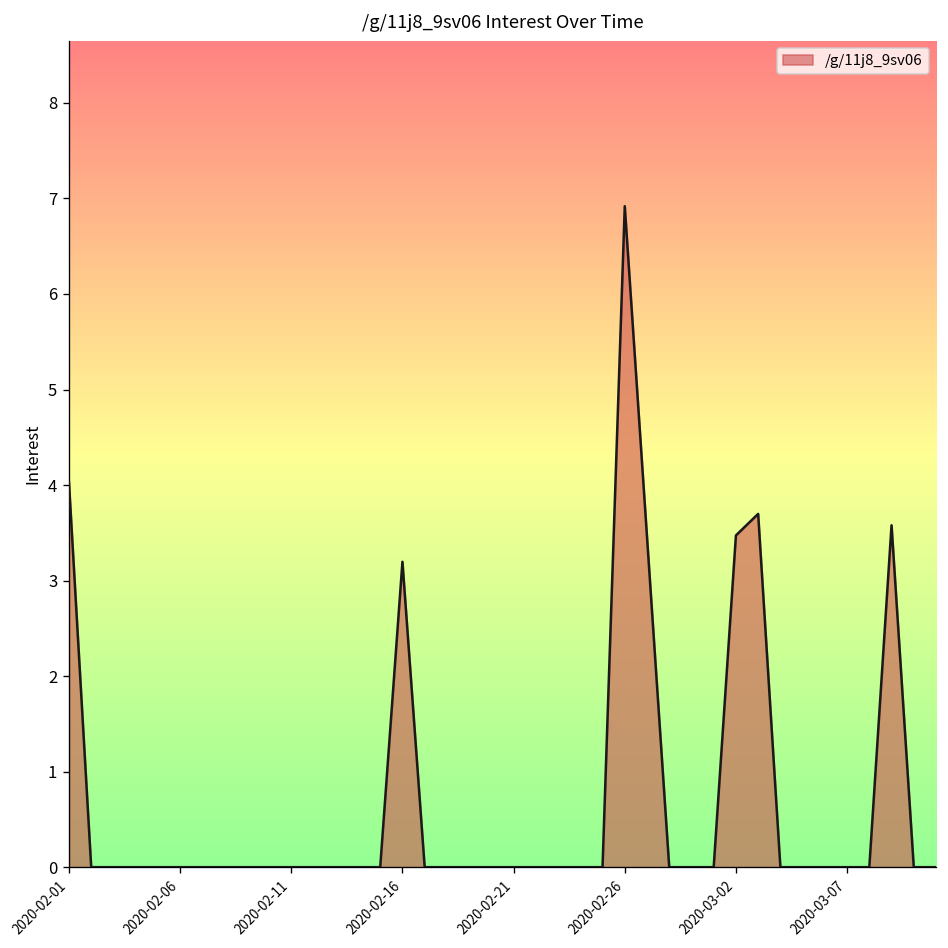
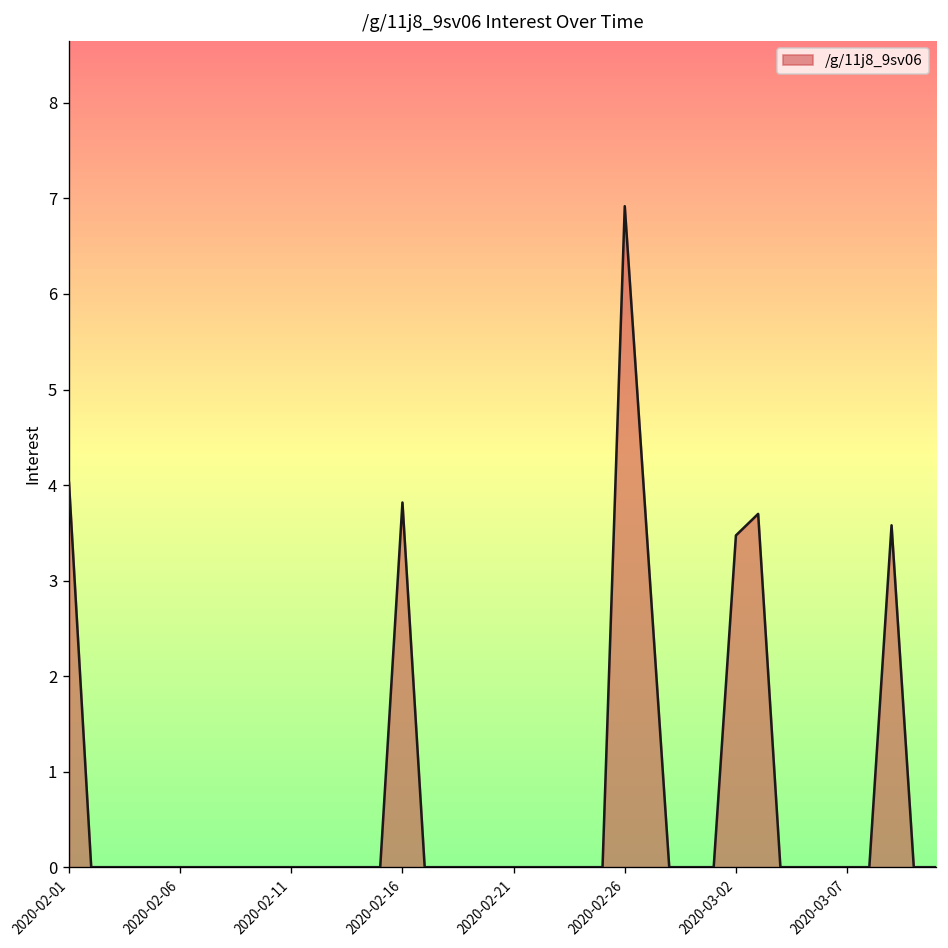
2020-02-16: 3.2 -> 3.8
